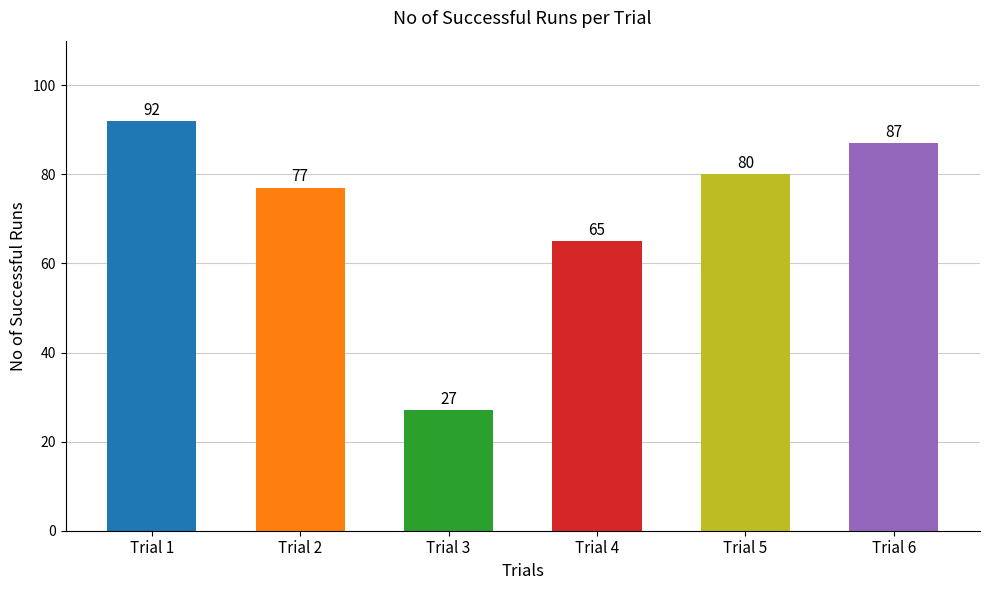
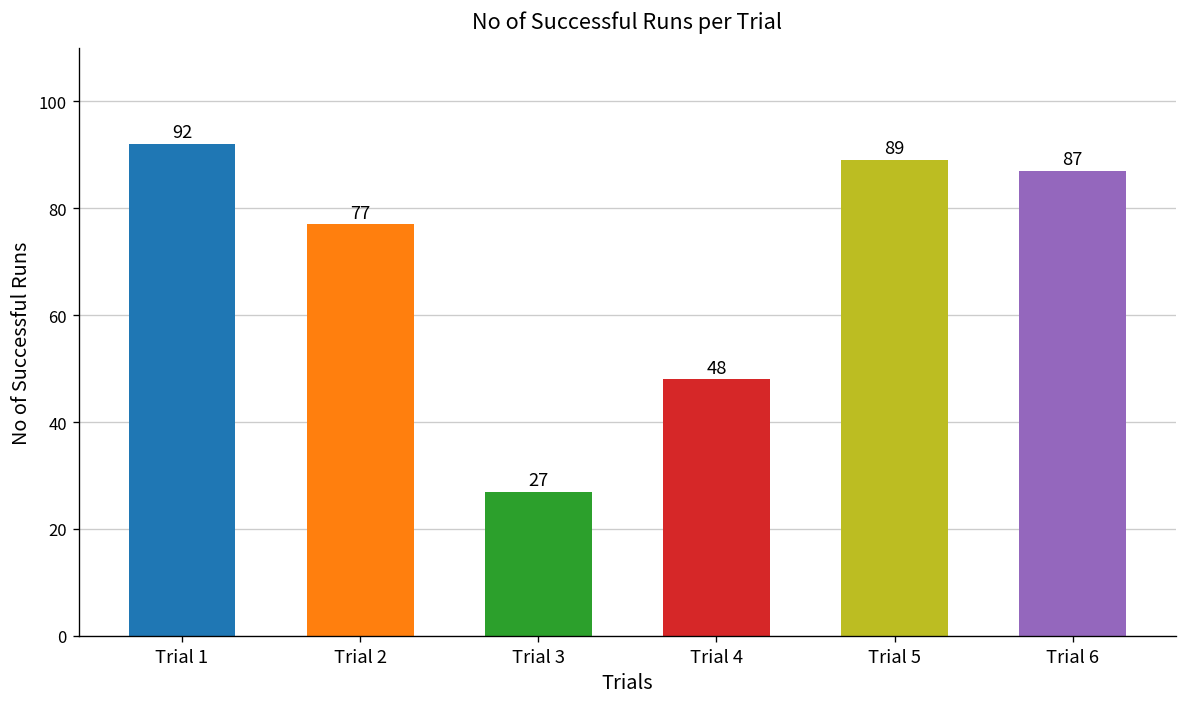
Trial 4: 65 -> 48
Trial 5: 80 -> 89
